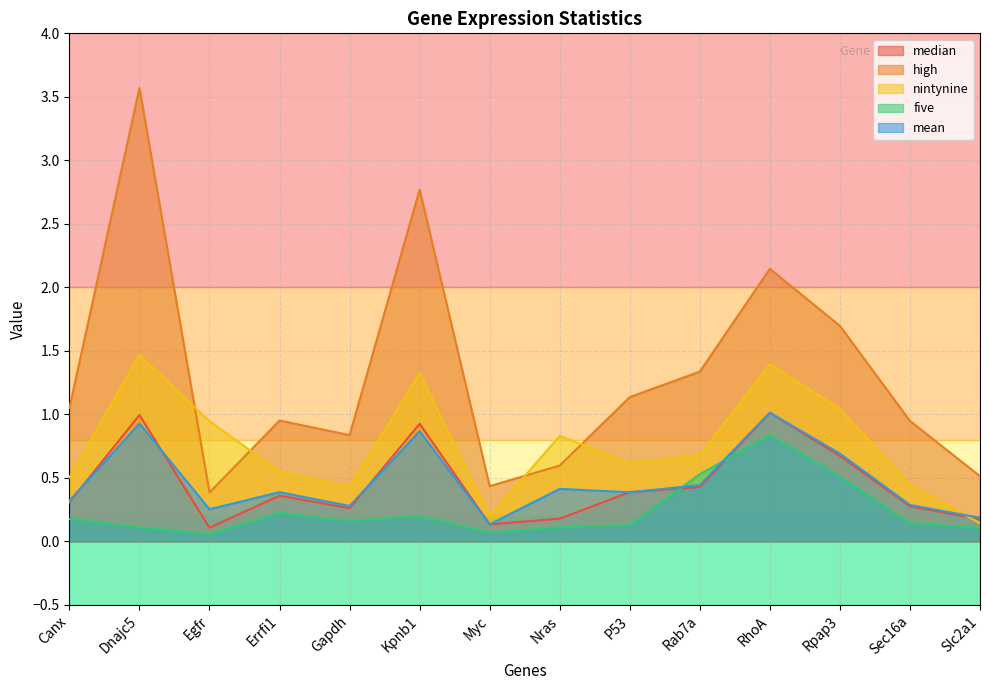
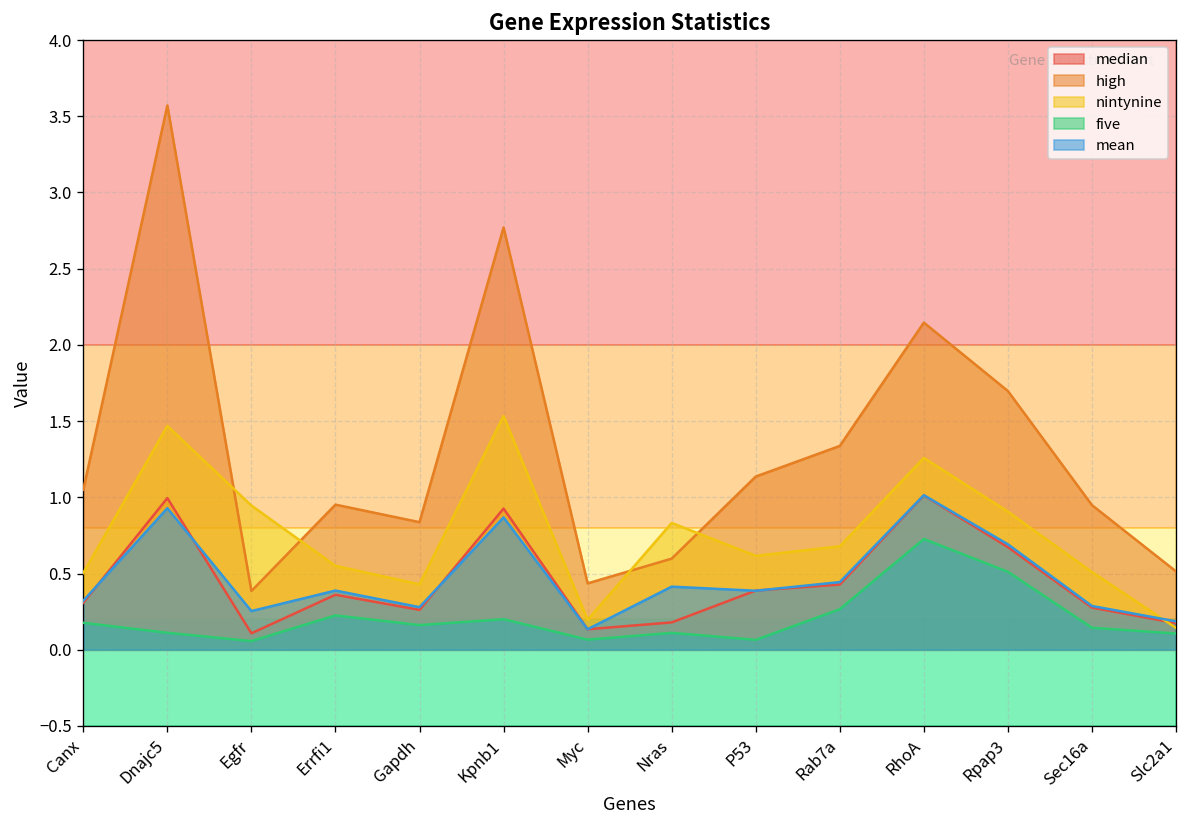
nintynine, Kpnb1: 1.32 -> 1.53
five, P53: 0.13 -> 0.06
five, Rab7a: 0.53 -> 0.27
nintynine, RhoA: 1.40 -> 1.26
five, RhoA: 0.84 -> 0.73
nintynine, Rpap3: 1.04 -> 0.91
nintynine, Sec16a: 0.44 -> 0.51
